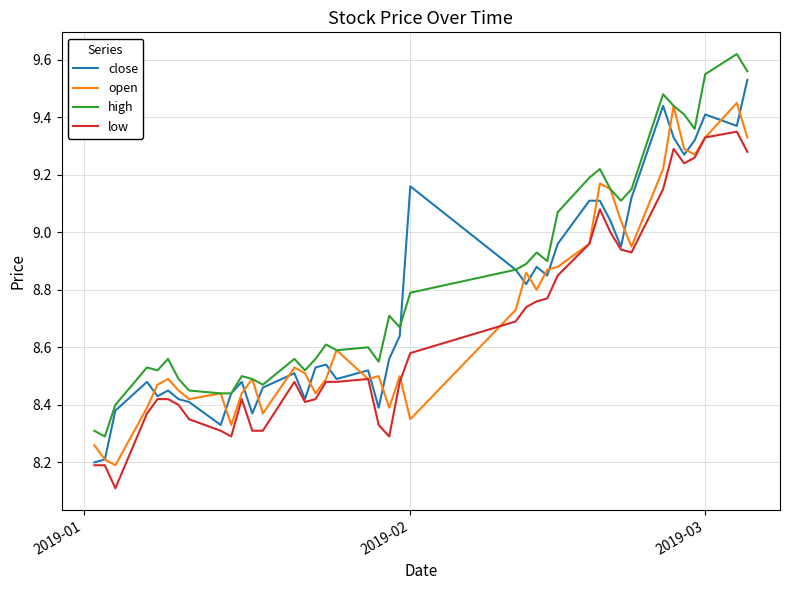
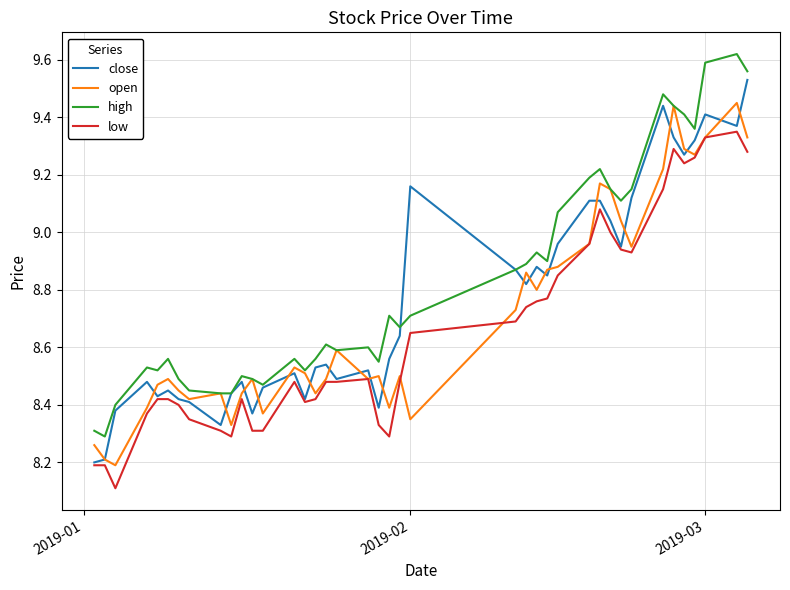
high, 2019-02: 8.79 -> 8.71
low, 2019-02: 8.58 -> 8.65
high, 2019-03: 9.55 -> 9.59
